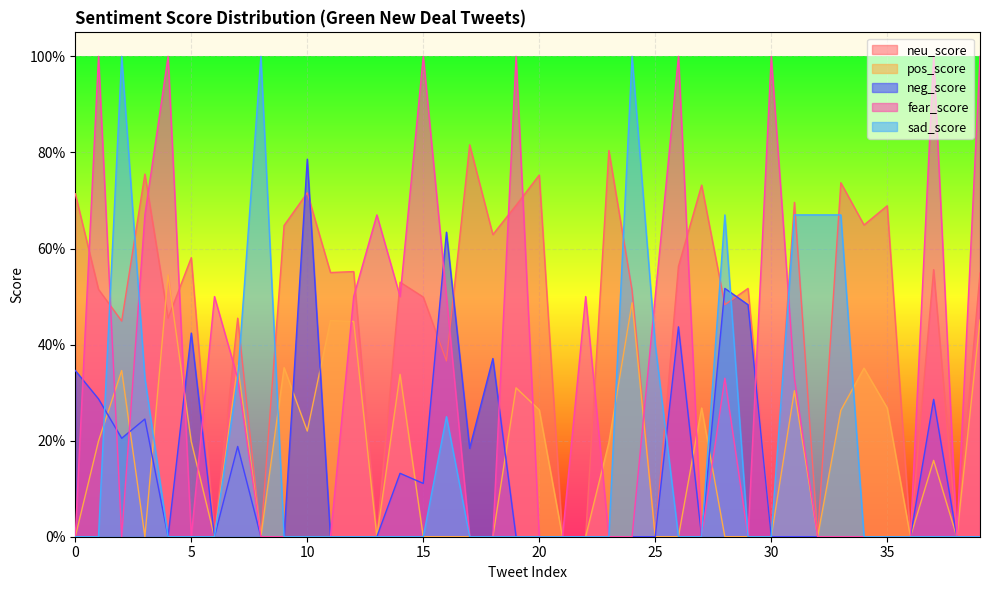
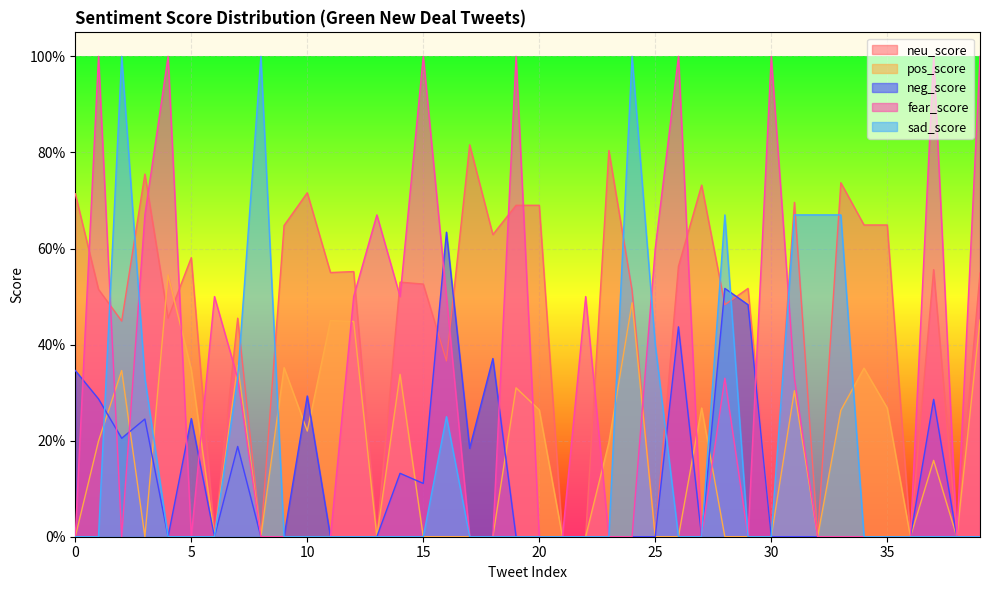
pos_score, 5: 20% -> 35%
neg_score, 5: 42% -> 25%
neg_score, 10: 79% -> 29%
neu_score, 15: 50% -> 53%
neu_score, 20: 75% -> 69%
fear_score, 25: 50% -> 60%
neu_score, 35: 69% -> 65%
